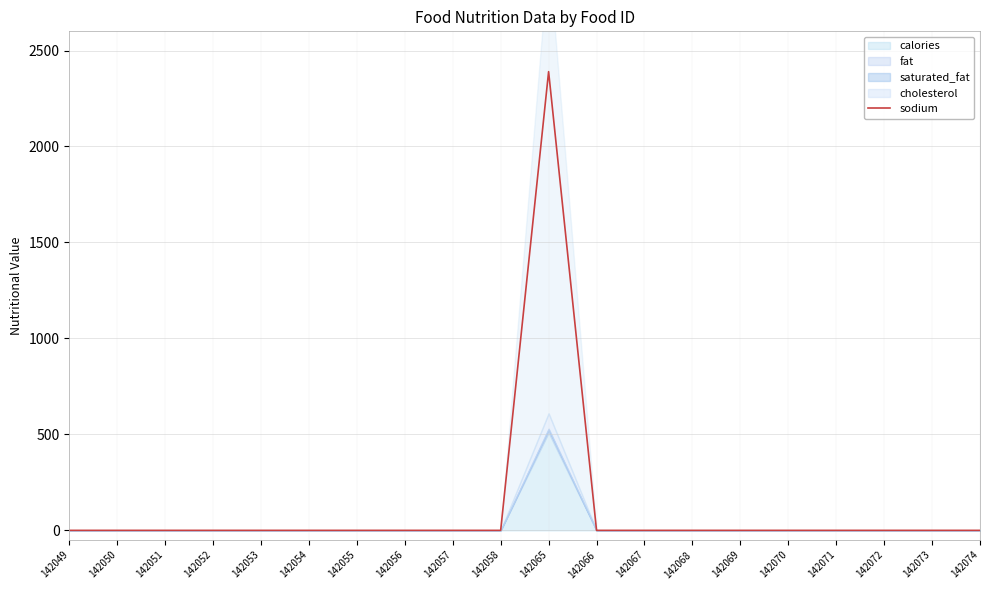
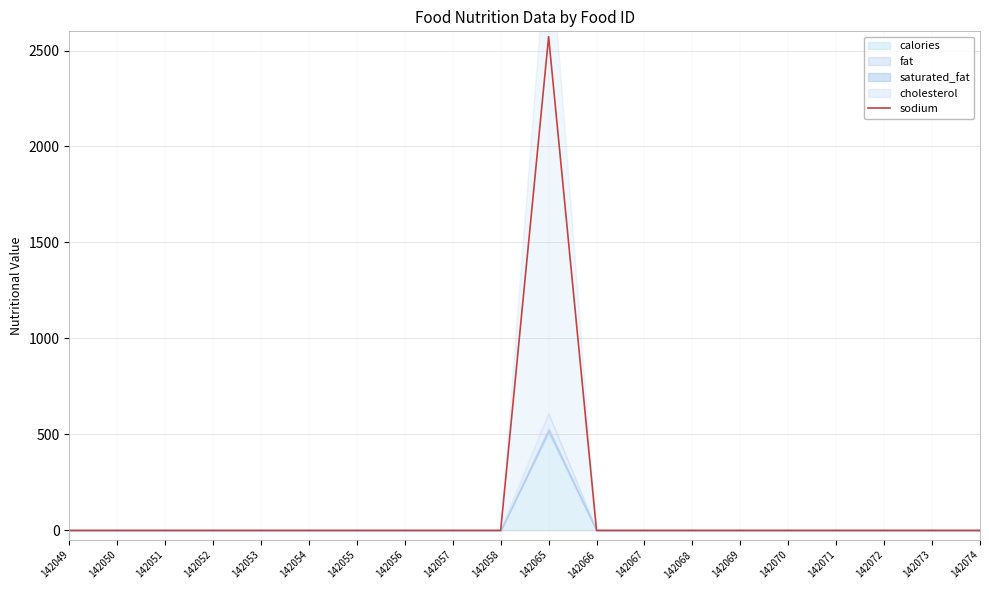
sodium, 142065: 2390 -> 2570
